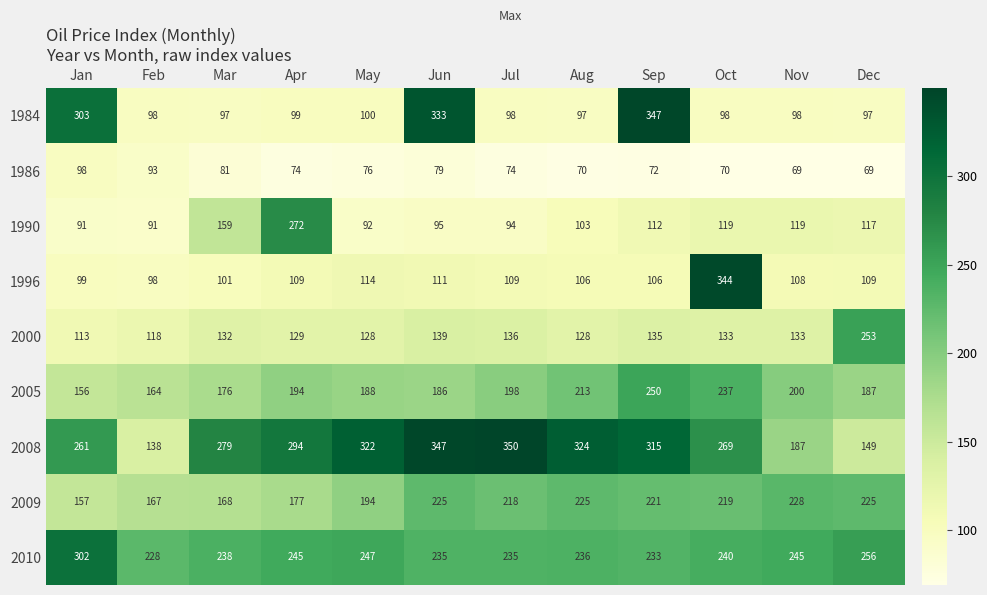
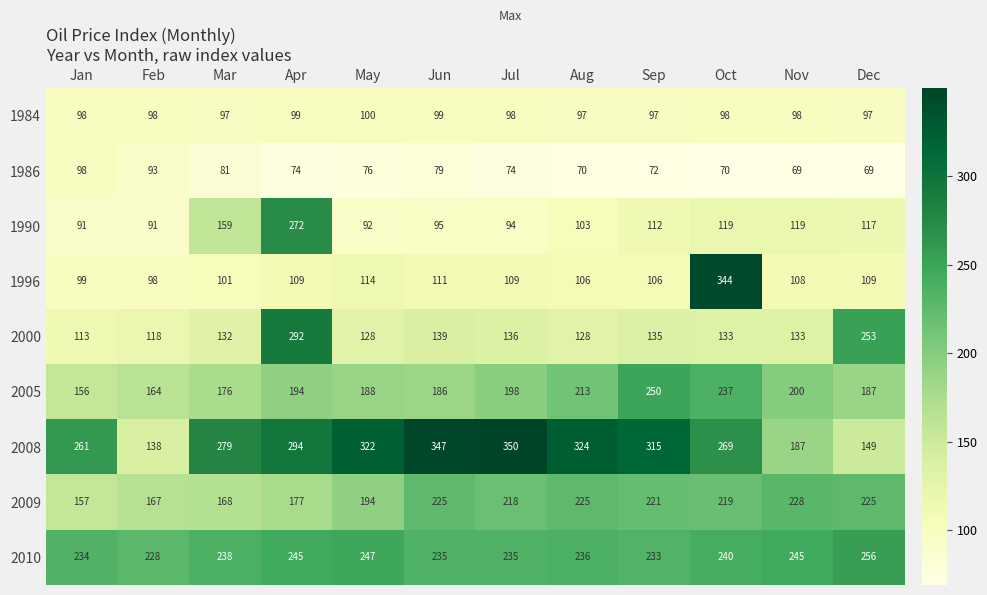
1984, Jan: 303 -> 98
1984, Jun: 333 -> 99
1984, Sep: 347 -> 97
2000, Apr: 129 -> 292
2010, Jan: 302 -> 234
